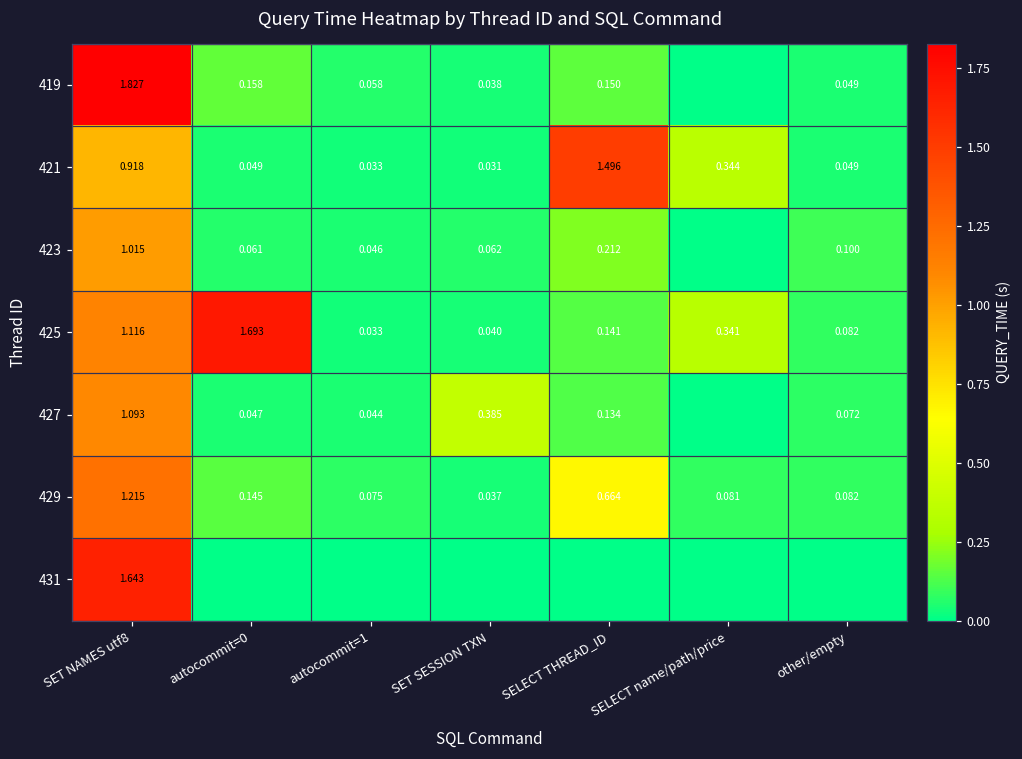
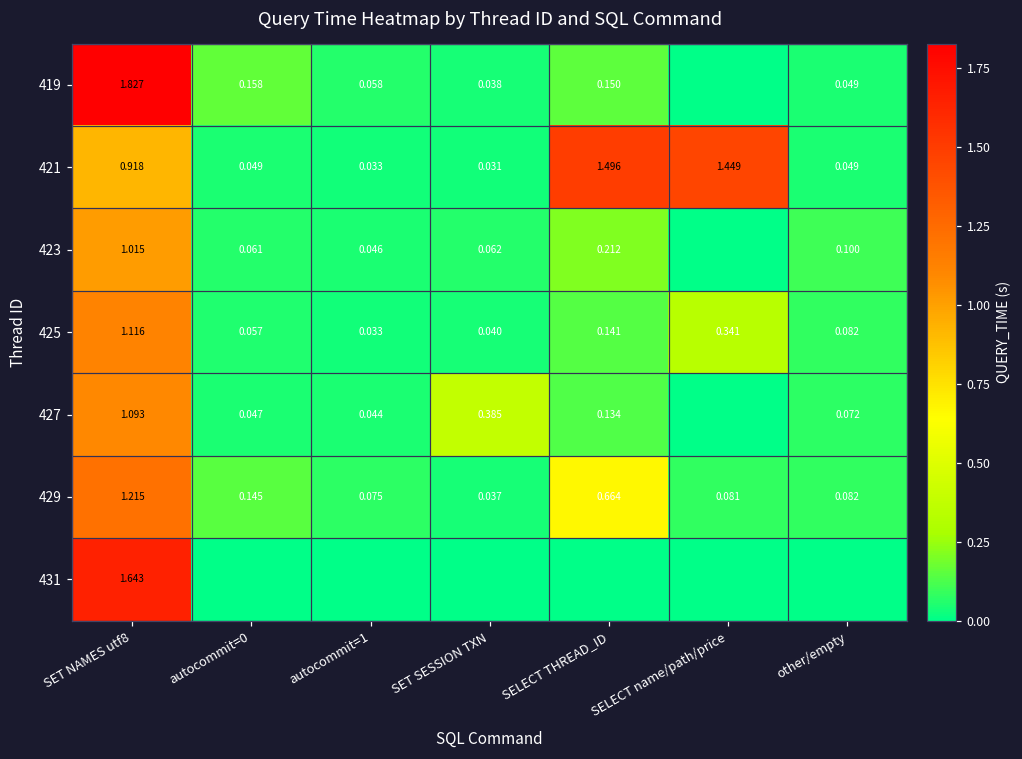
421, SELECT name/path/price: 0.344 -> 1.449
425, autocommit=0: 1.693 -> 0.057
